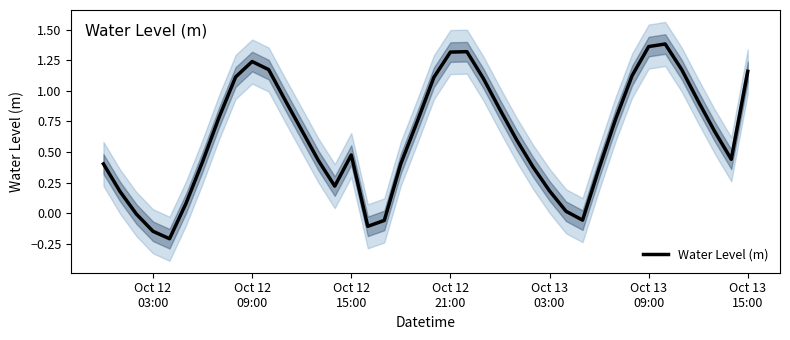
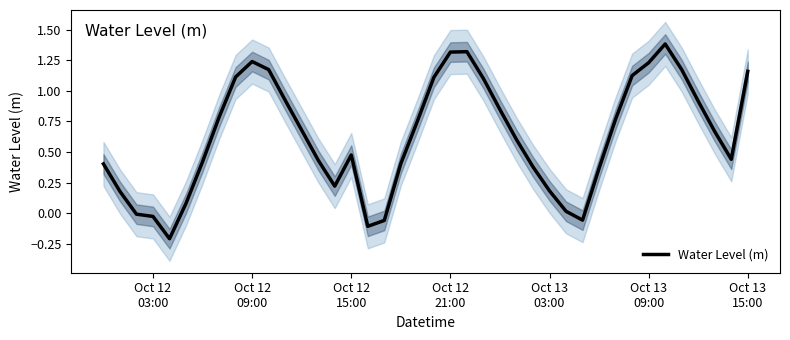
Water Level (m), Oct 12 03:00: -0.15 -> -0.03
Water Level (m), Oct 13 09:00: 1.36 -> 1.23
